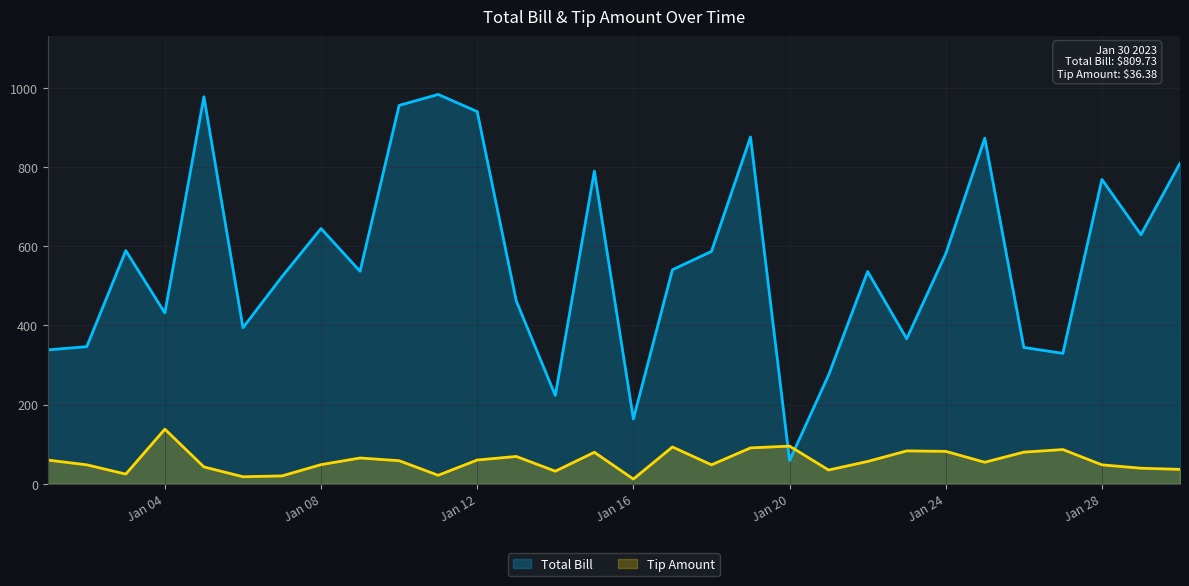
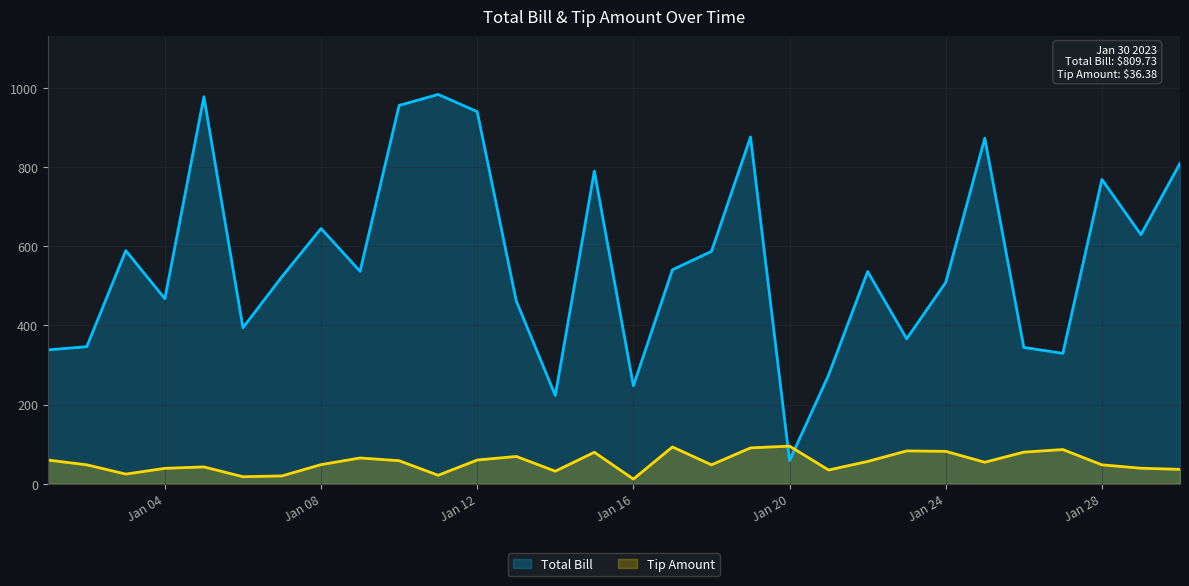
Total Bill, Jan 04: 430 -> 470
Tip Amount, Jan 04: 140 -> 40
Total Bill, Jan 16: 160 -> 250
Total Bill, Jan 24: 580 -> 510
